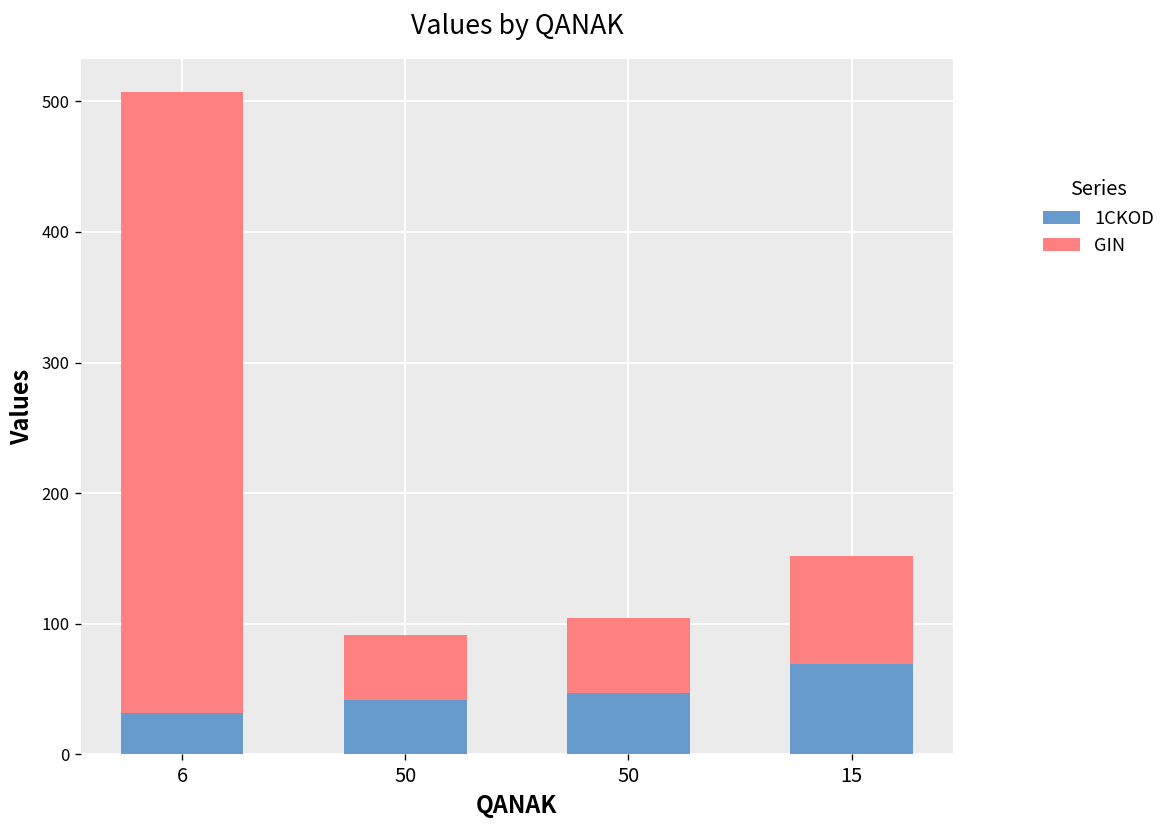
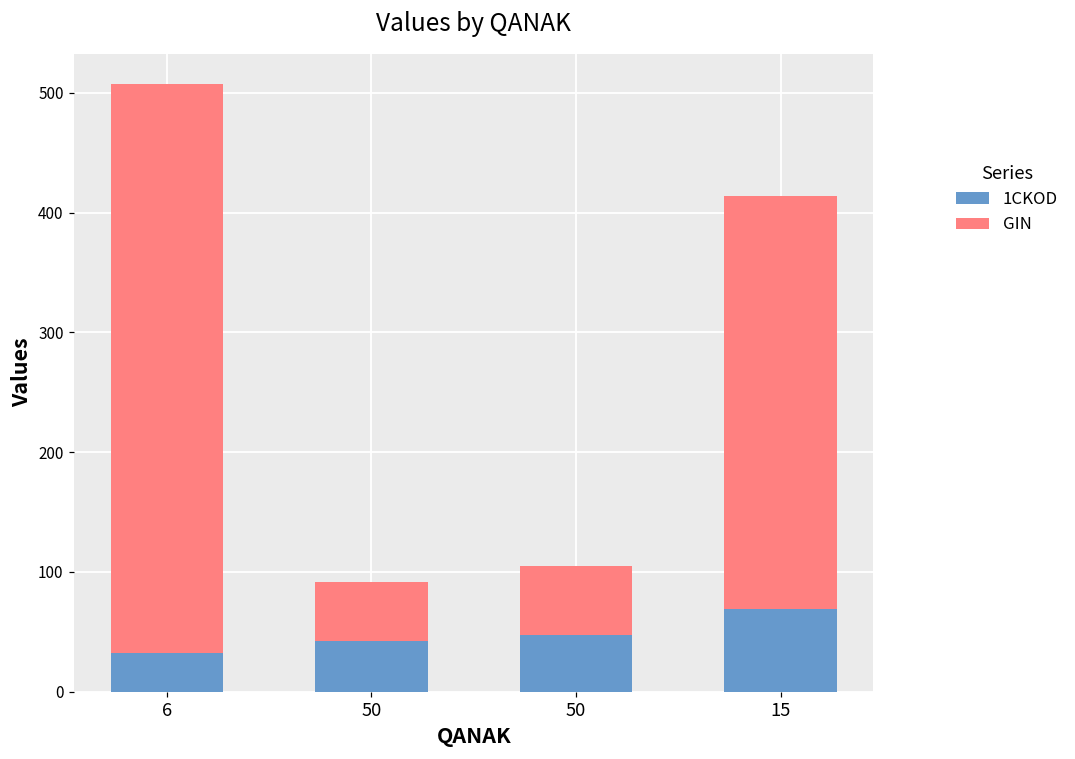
GIN, 15: 83 -> 345
